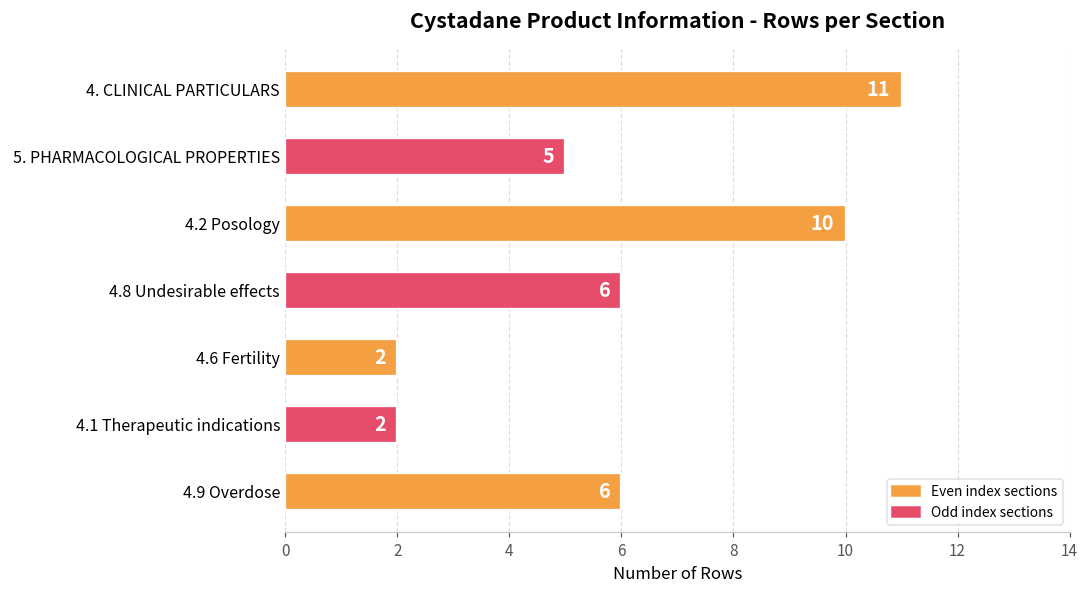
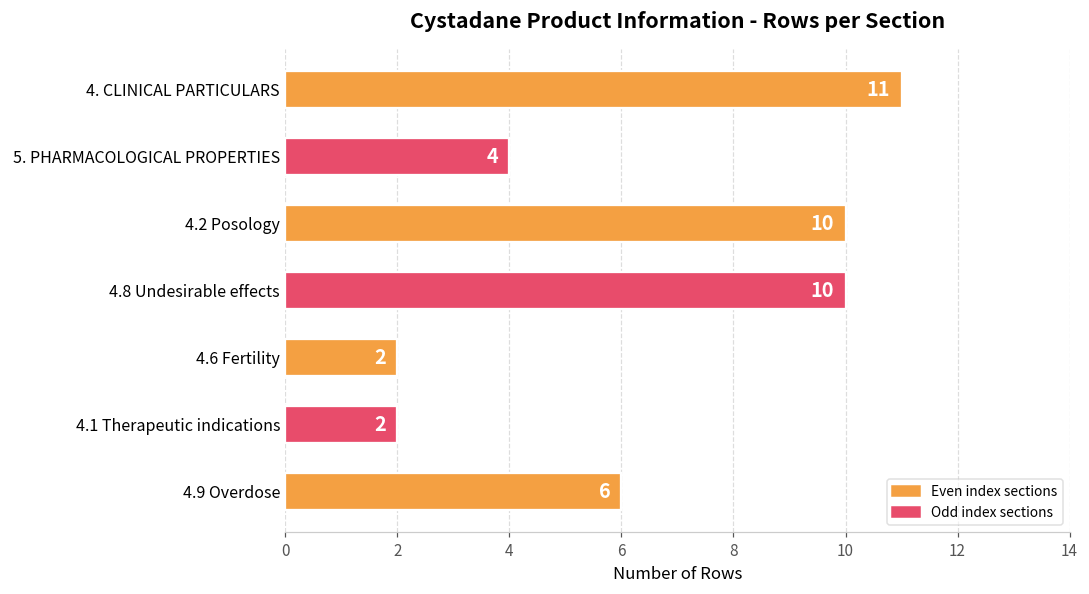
5. PHARMACOLOGICAL PROPERTIES: 5 -> 4
4.8 Undesirable effects: 6 -> 10
